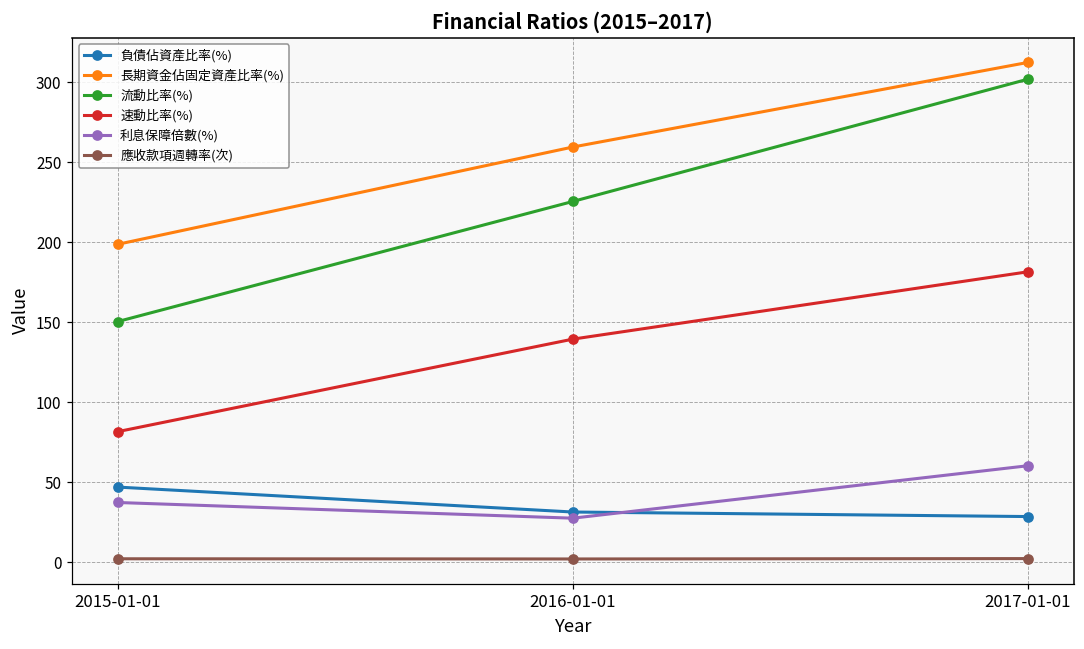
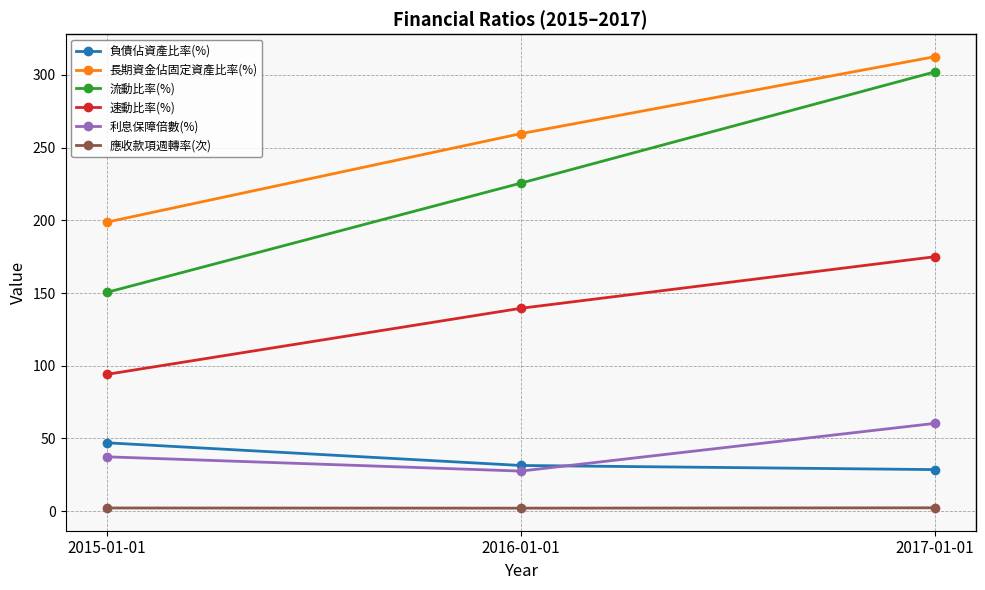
速動比率(%), 2015-01-01: 82 -> 94
速動比率(%), 2017-01-01: 182 -> 175
